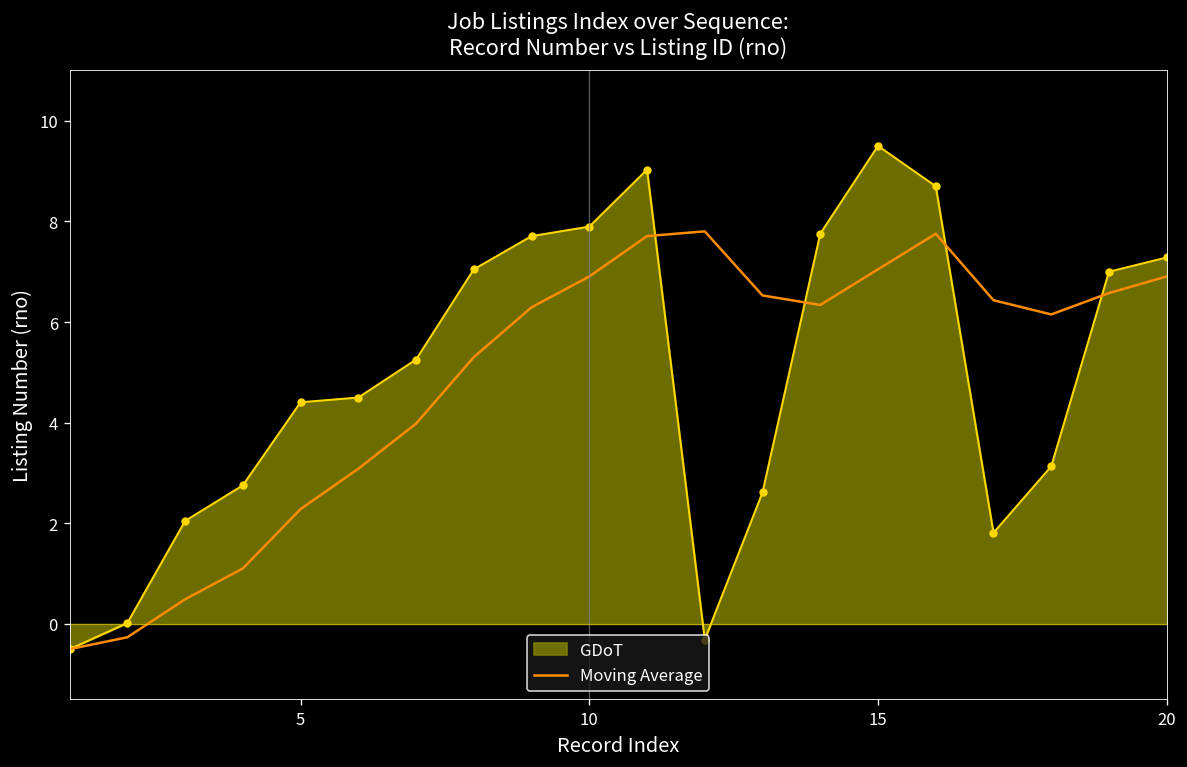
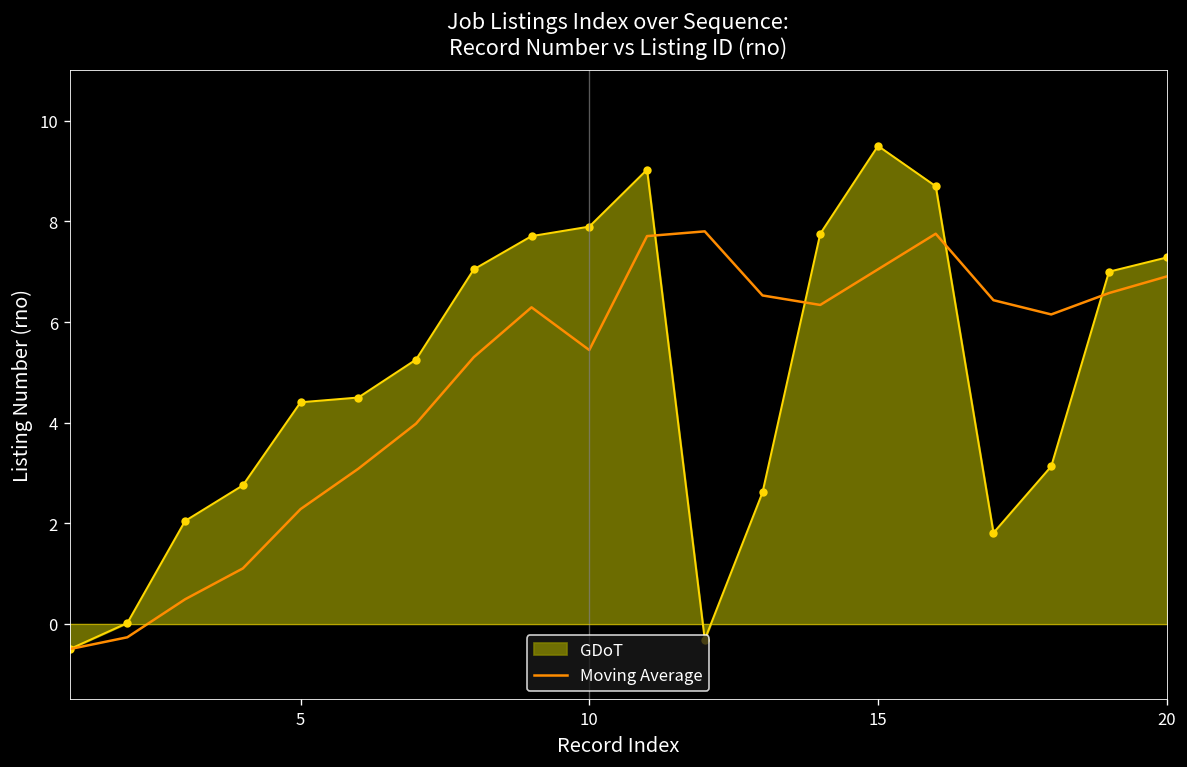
Moving Average, 10: 6.9 -> 5.4
